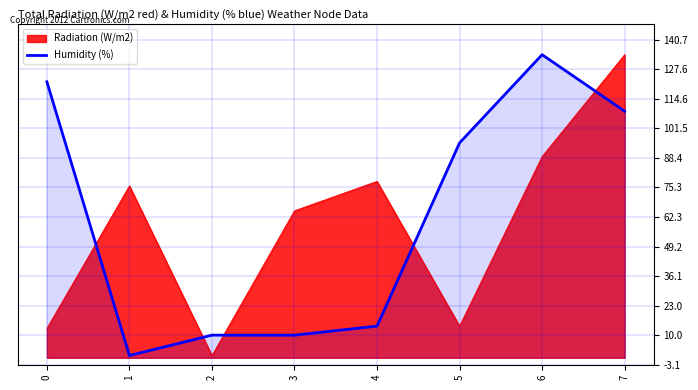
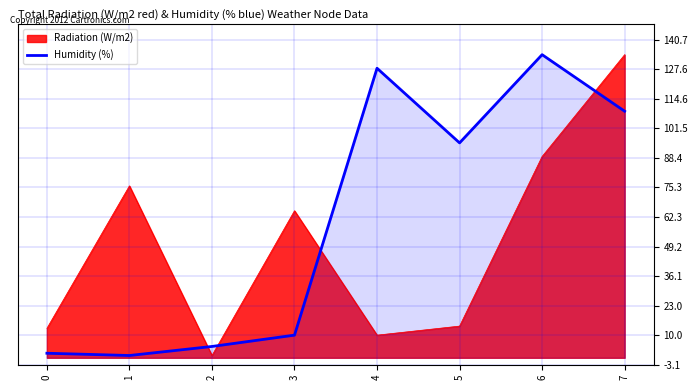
Humidity (%), 0: 122 -> 2
Humidity (%), 2: 10 -> 5
Radiation (W/m2), 4: 78 -> 10
Humidity (%), 4: 14 -> 128
